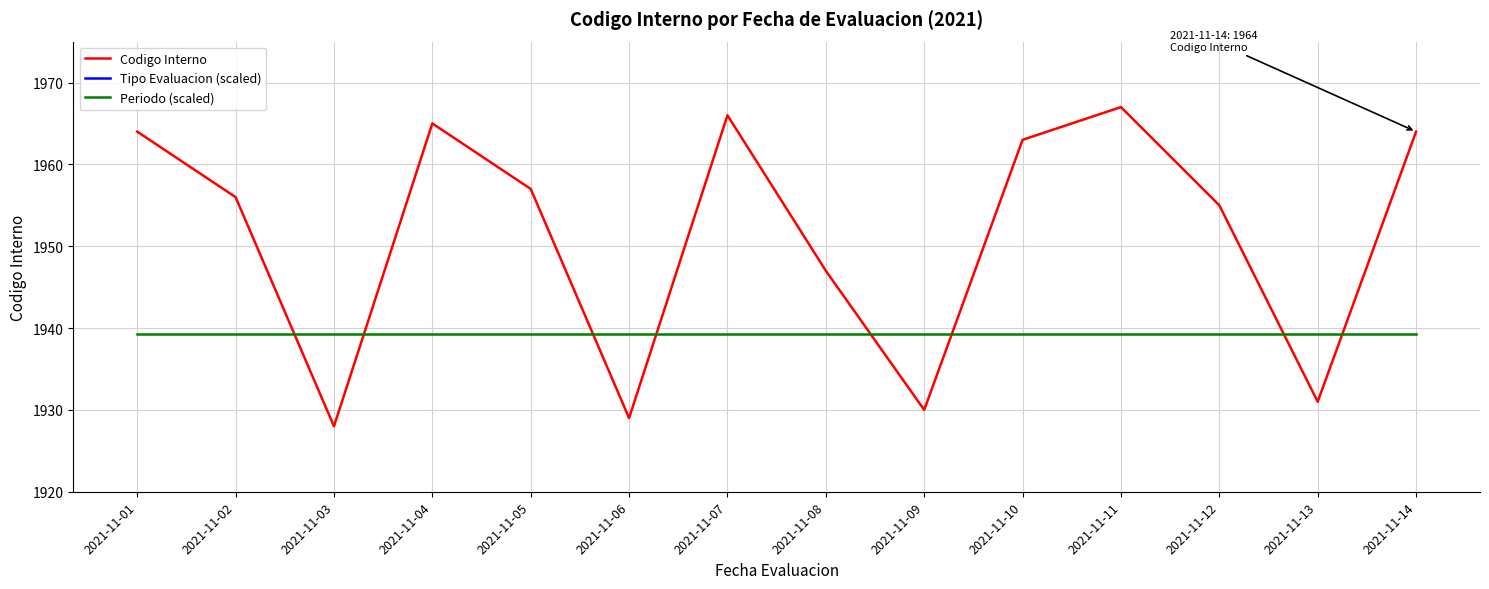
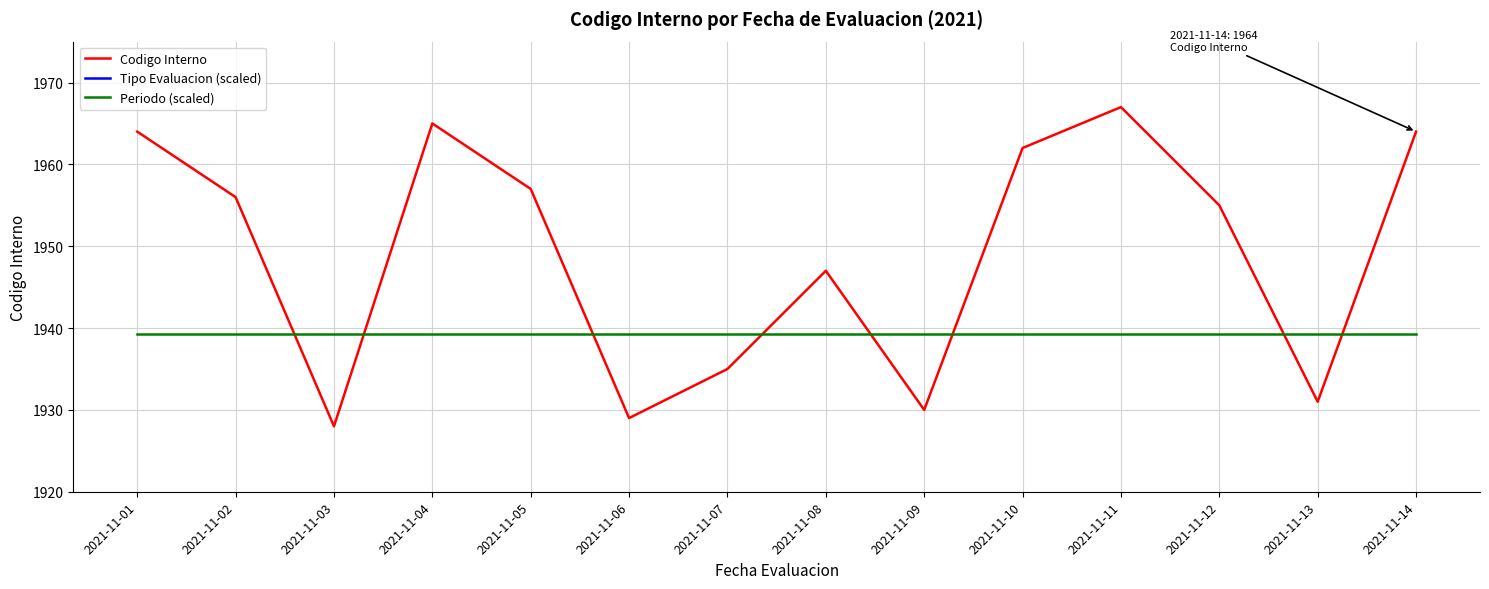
Codigo Interno, 2021-11-07: 1966 -> 1935
Codigo Interno, 2021-11-10: 1963 -> 1962
